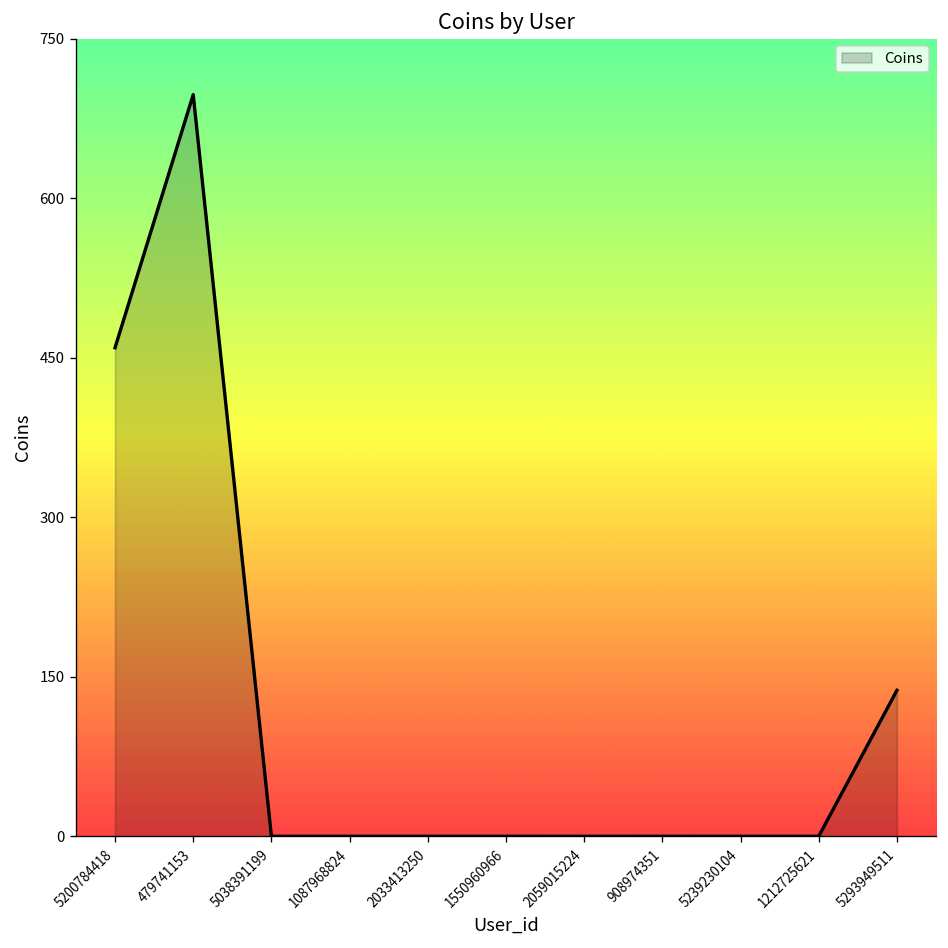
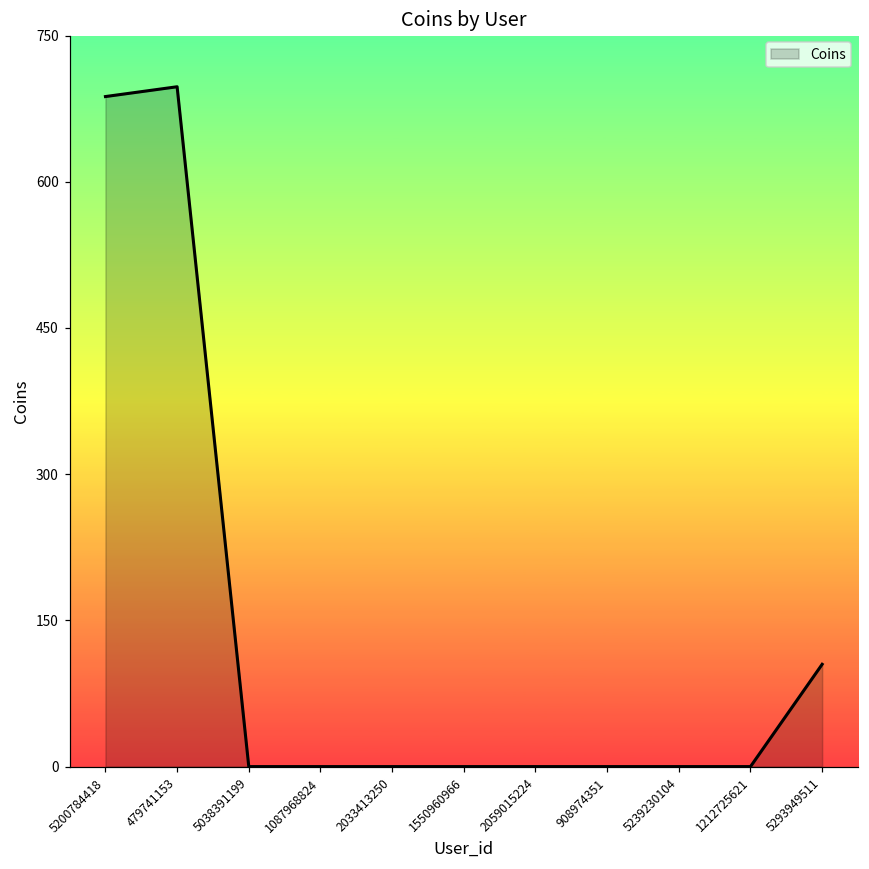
5200784418: 460 -> 690
5293949511: 140 -> 100
